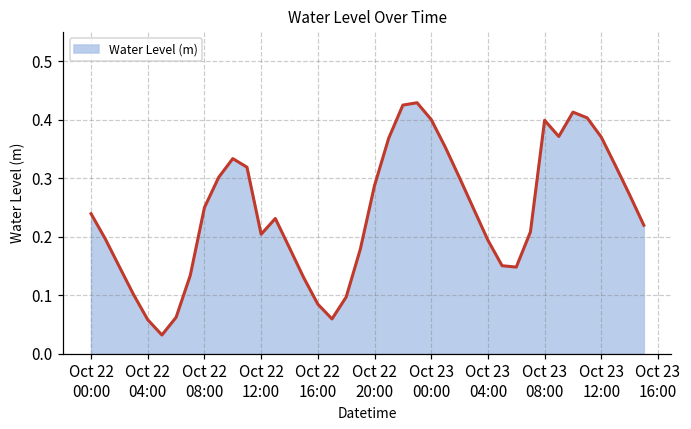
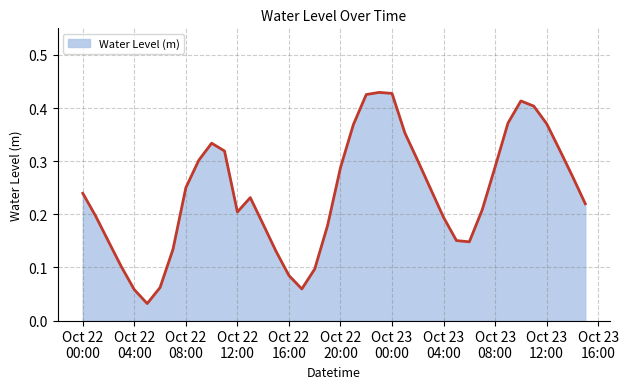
Oct 23 00:00: 0.40 -> 0.43
Oct 23 08:00: 0.40 -> 0.29
